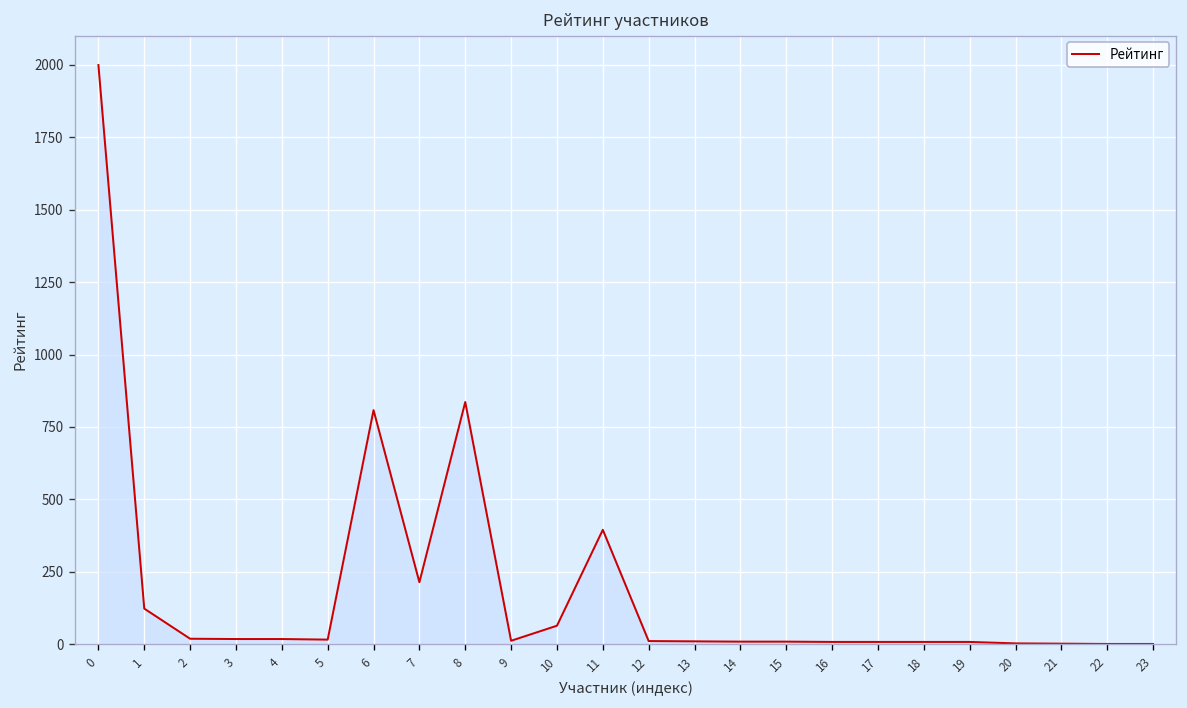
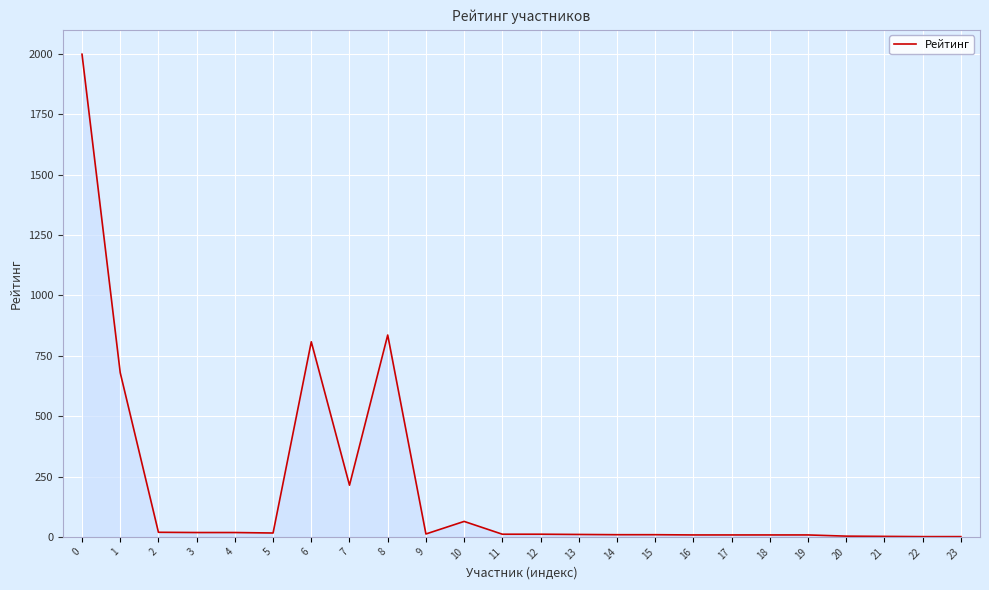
1: 120 -> 680
11: 400 -> 10
